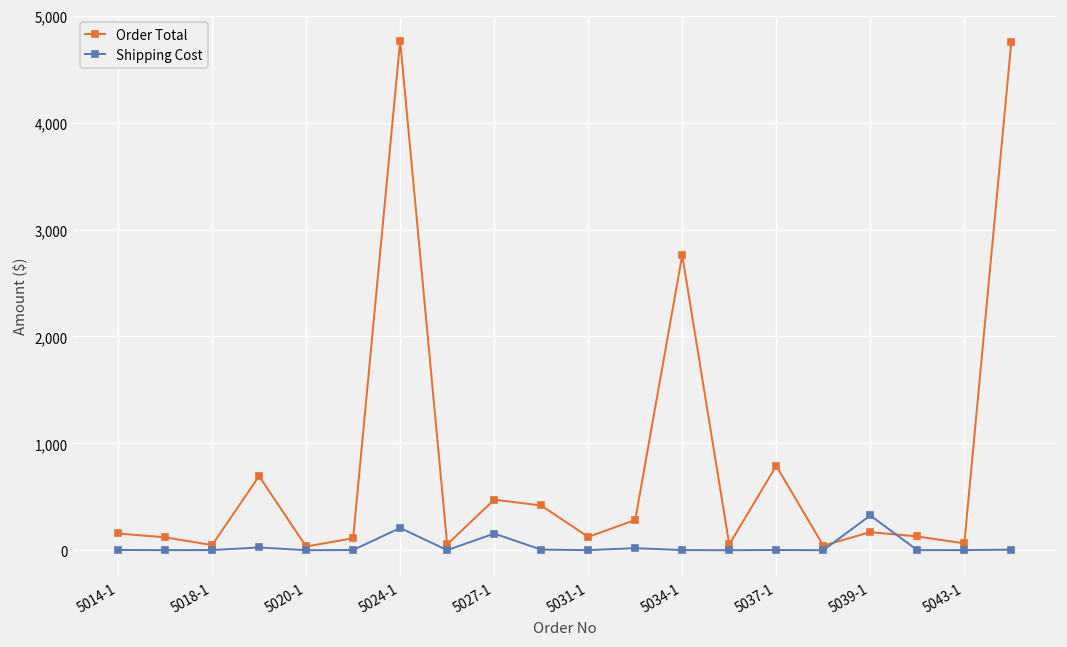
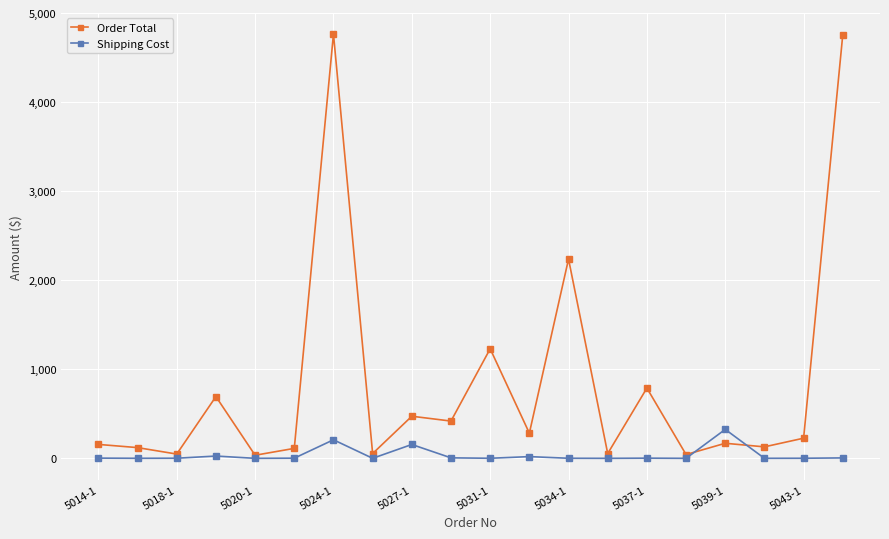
Order Total, 5031-1: 100 -> 1,200
Order Total, 5034-1: 2,800 -> 2,200
Order Total, 5043-1: 100 -> 200
